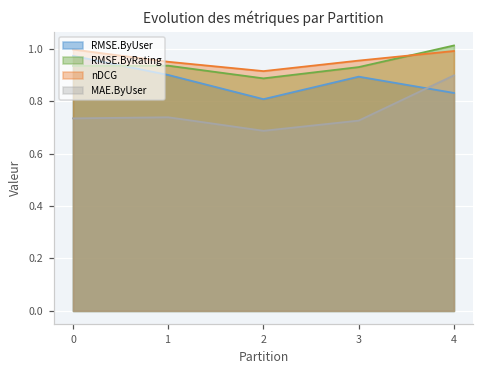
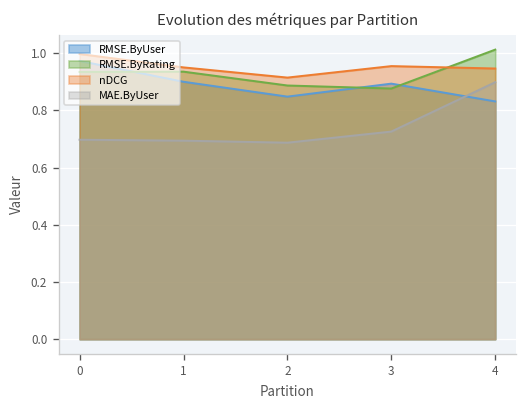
MAE.ByUser, 0: 0.73 -> 0.70
MAE.ByUser, 1: 0.74 -> 0.69
RMSE.ByUser, 2: 0.81 -> 0.85
RMSE.ByRating, 3: 0.93 -> 0.88
nDCG, 4: 0.99 -> 0.95
